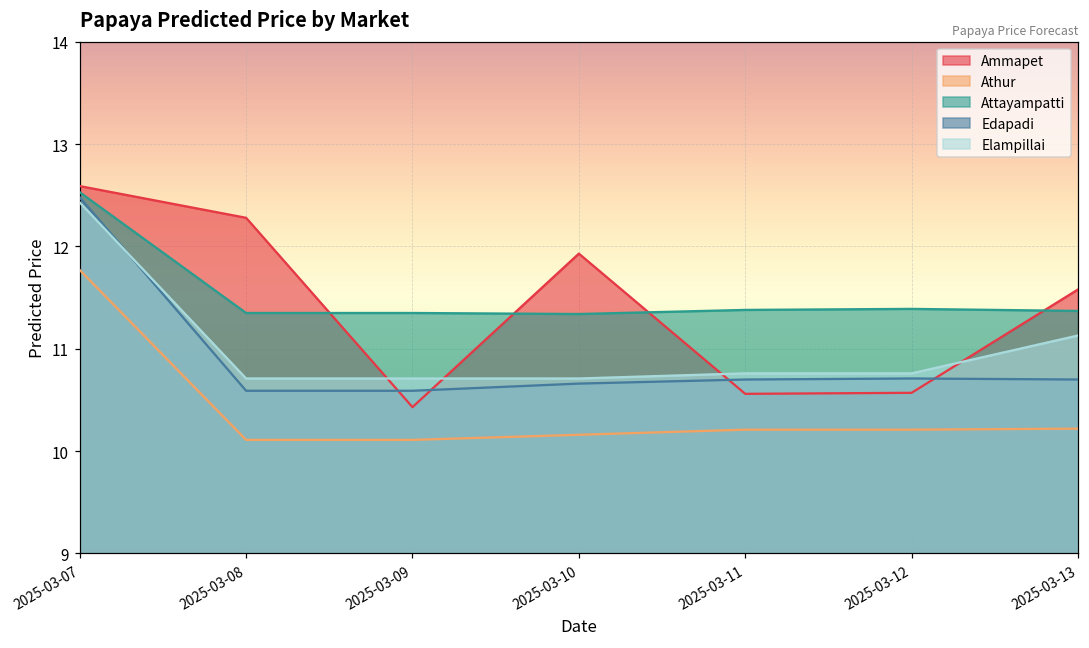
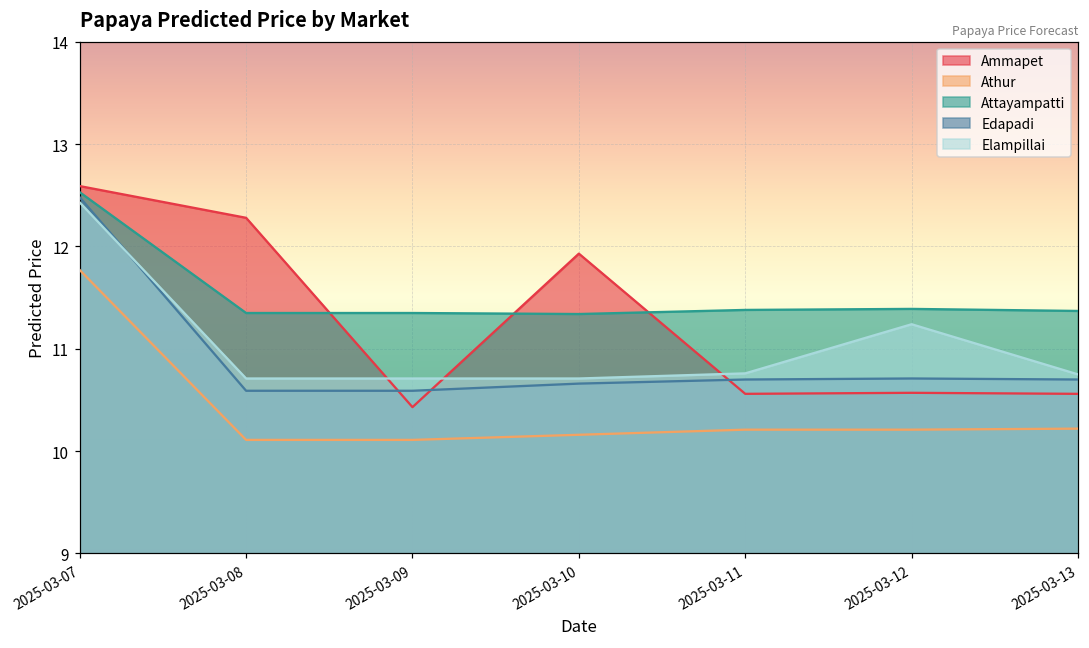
Elampillai, 2025-03-12: 10.8 -> 11.2
Ammapet, 2025-03-13: 11.6 -> 10.6
Elampillai, 2025-03-13: 11.1 -> 10.8
